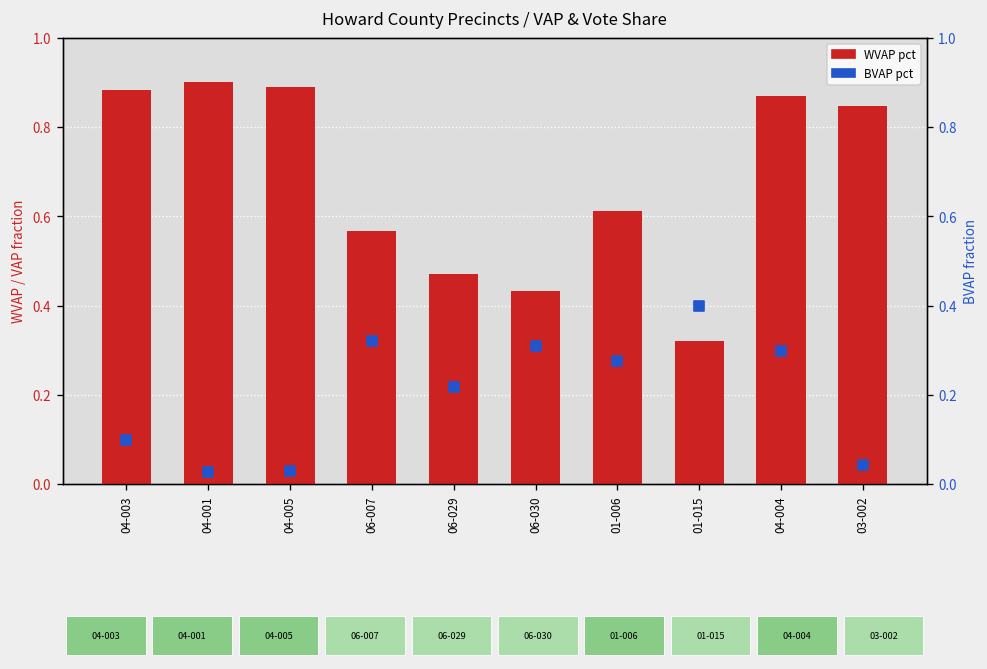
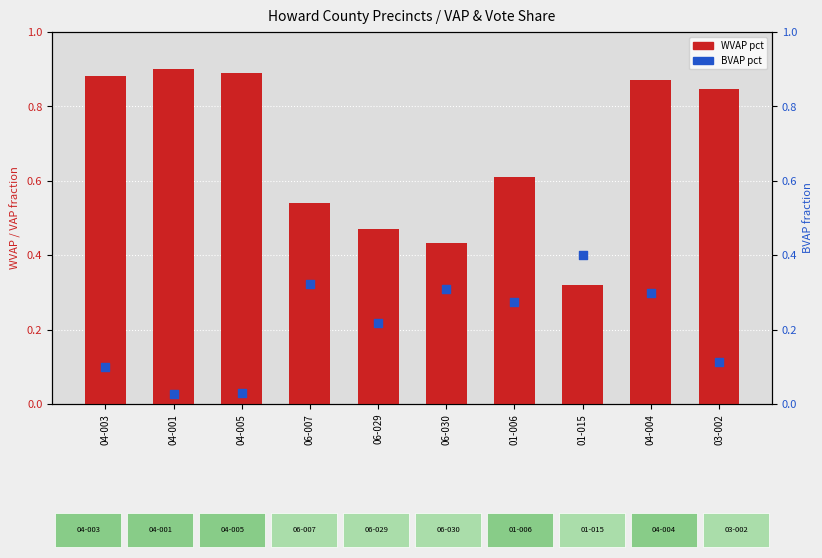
WVAP pct, 06-007: 0.57 -> 0.54
BVAP pct, 03-002: 0.04 -> 0.11
